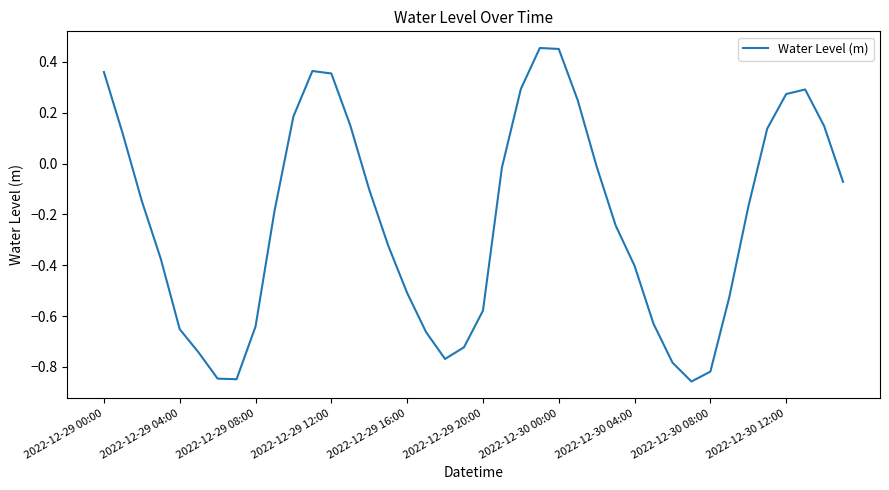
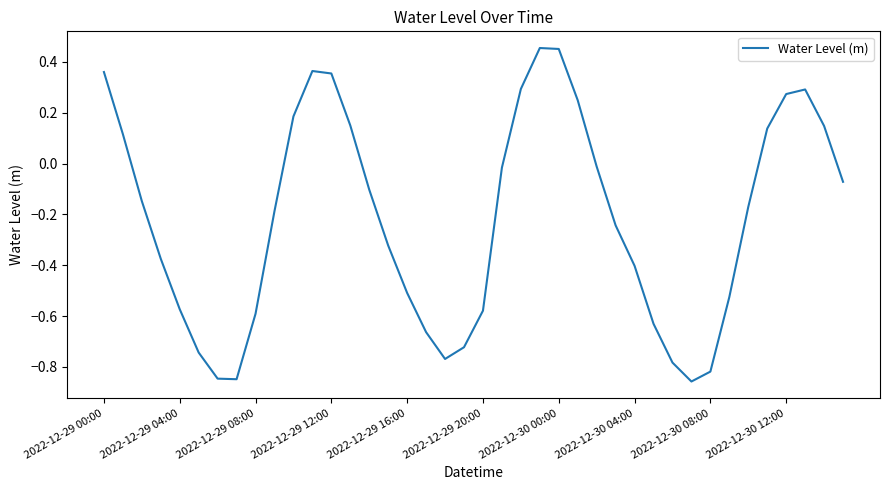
2022-12-29 04:00: -0.65 -> -0.57
2022-12-29 08:00: -0.64 -> -0.59
